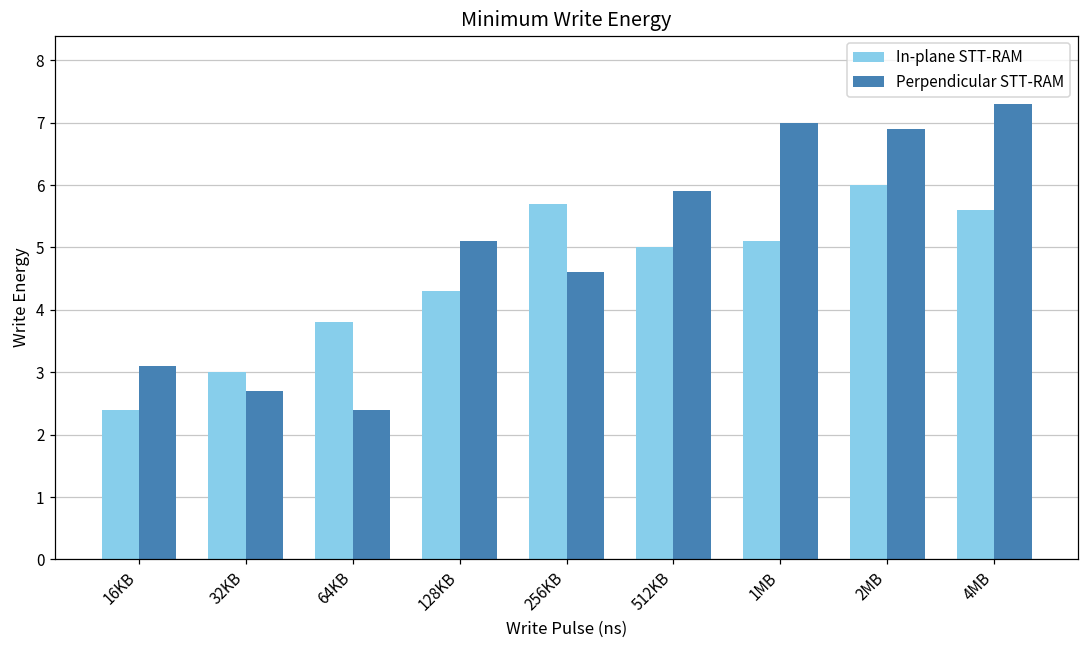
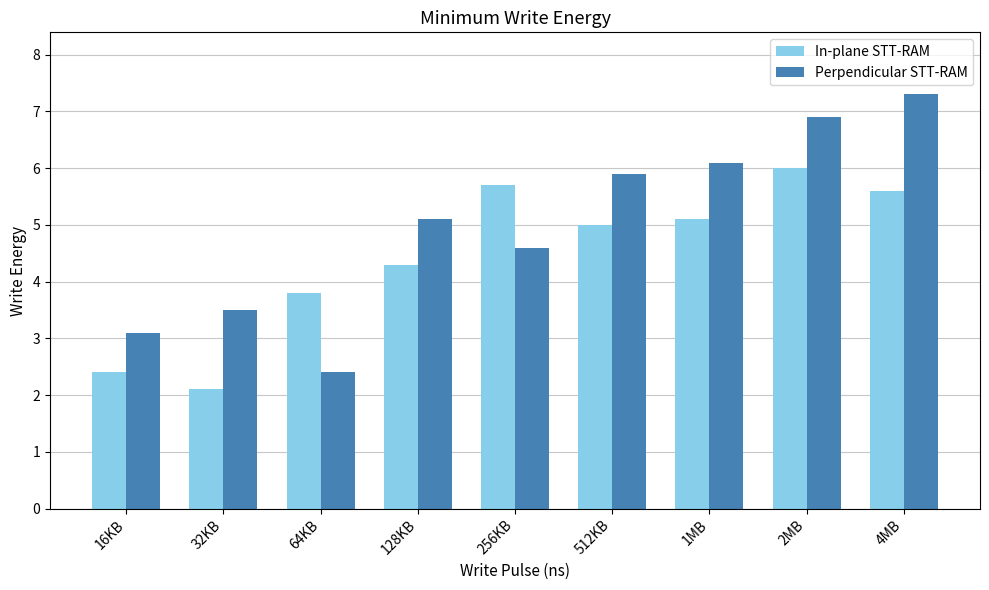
In-plane STT-RAM, 32KB: 3.0 -> 2.1
Perpendicular STT-RAM, 32KB: 2.7 -> 3.5
Perpendicular STT-RAM, 1MB: 7.0 -> 6.1
